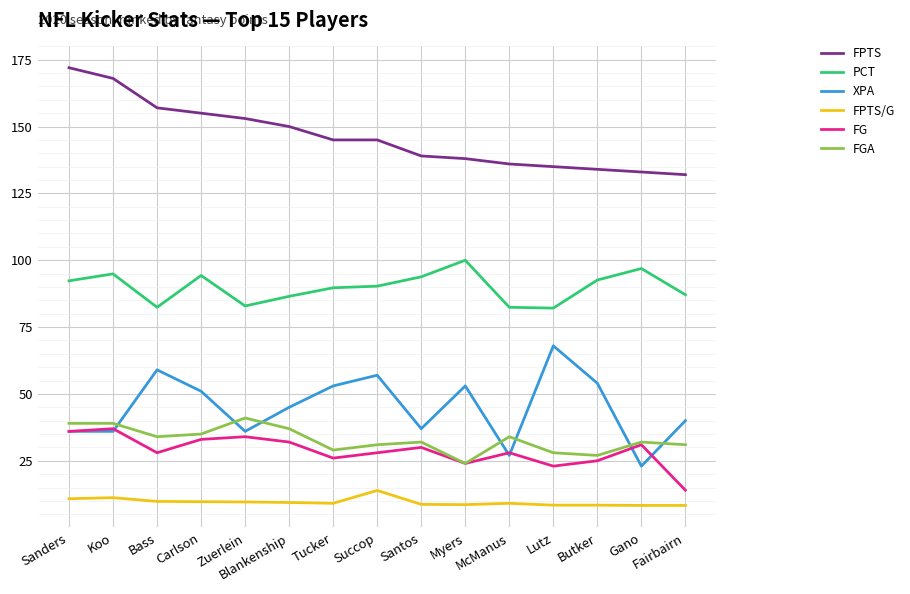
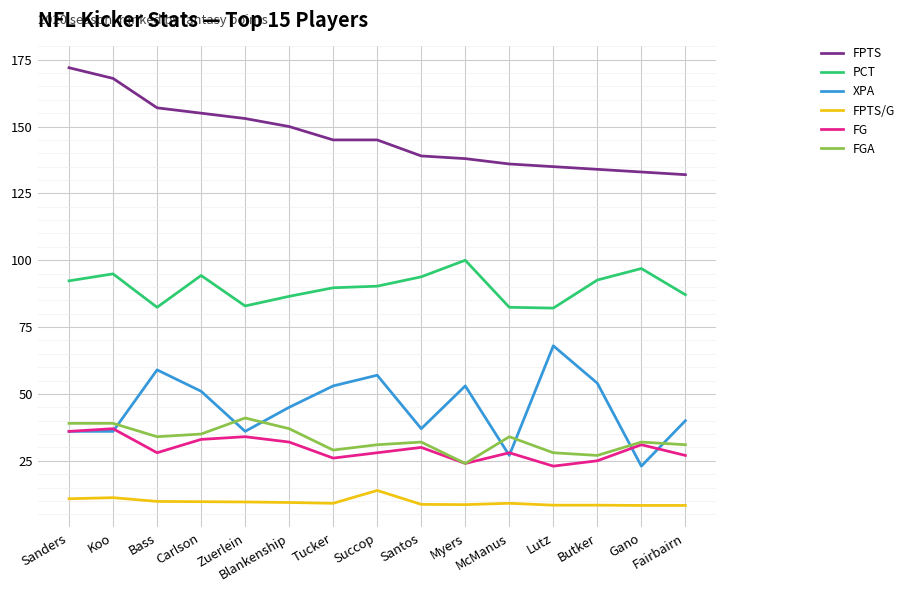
FG, Fairbairn: 14 -> 27
